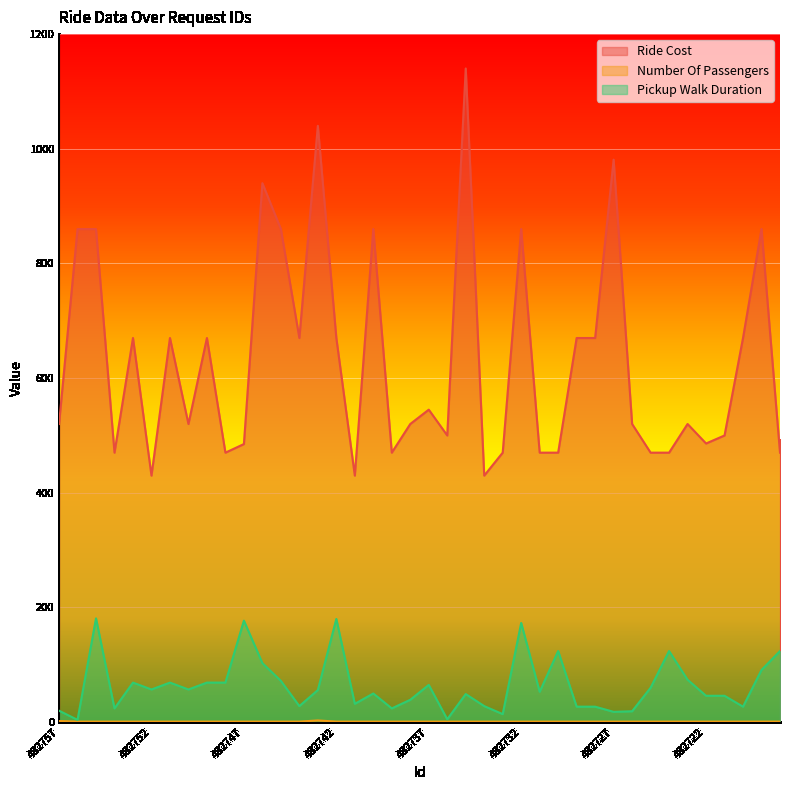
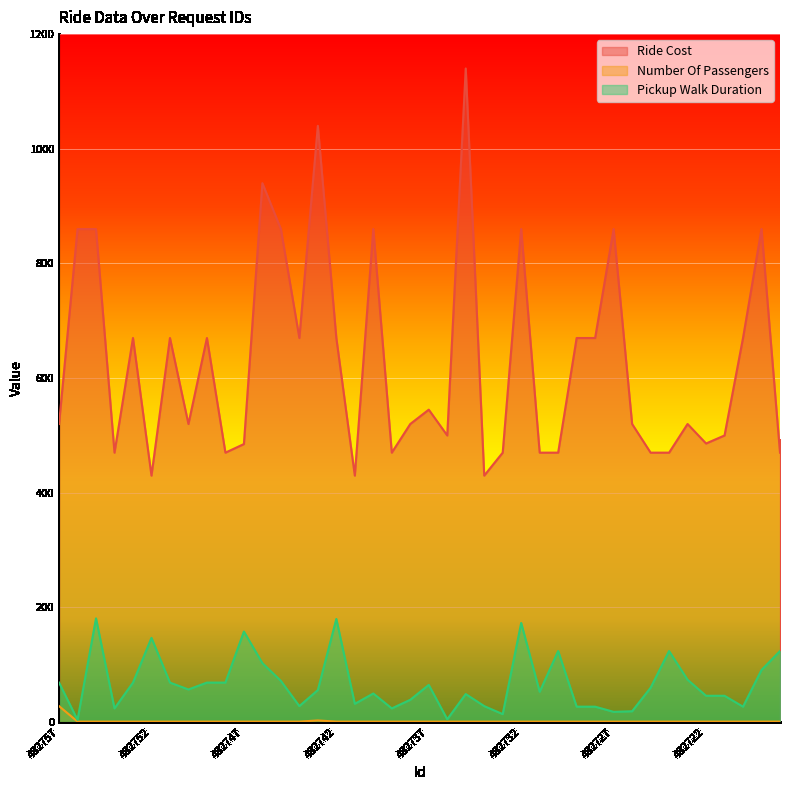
Number Of Passengers, 482757: 0 -> 30
Pickup Walk Duration, 482757: 20 -> 70
Pickup Walk Duration, 482752: 60 -> 150
Pickup Walk Duration, 482747: 180 -> 160
Ride Cost, 482727: 980 -> 860
